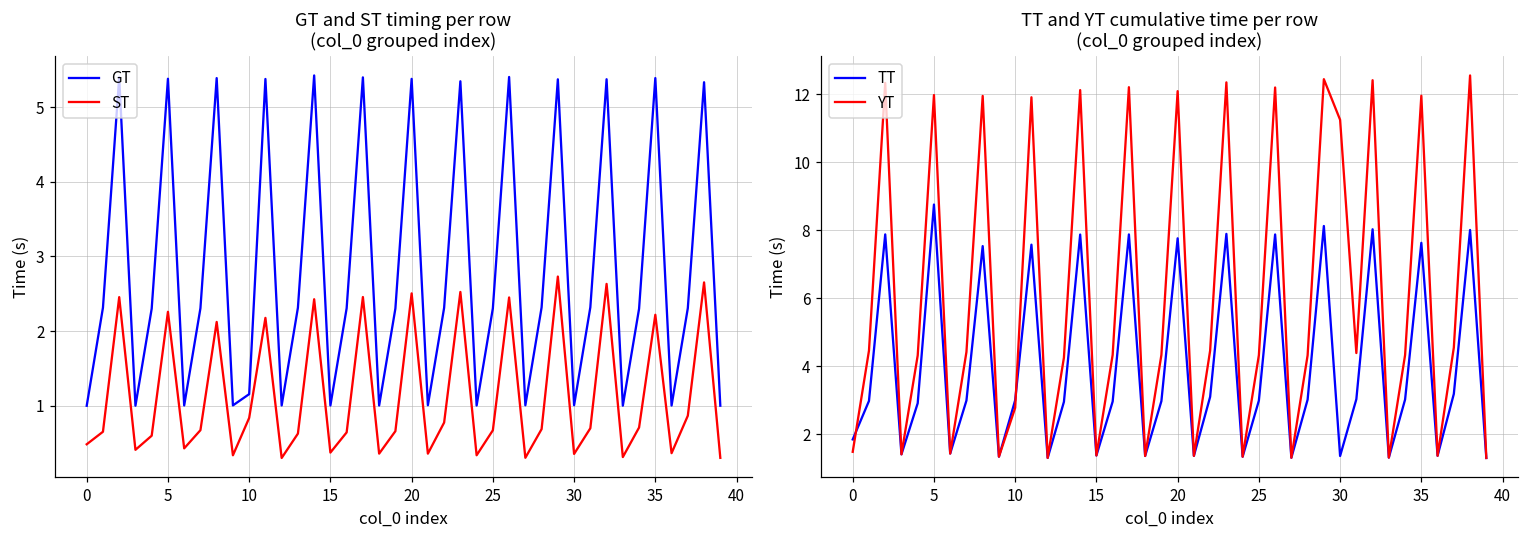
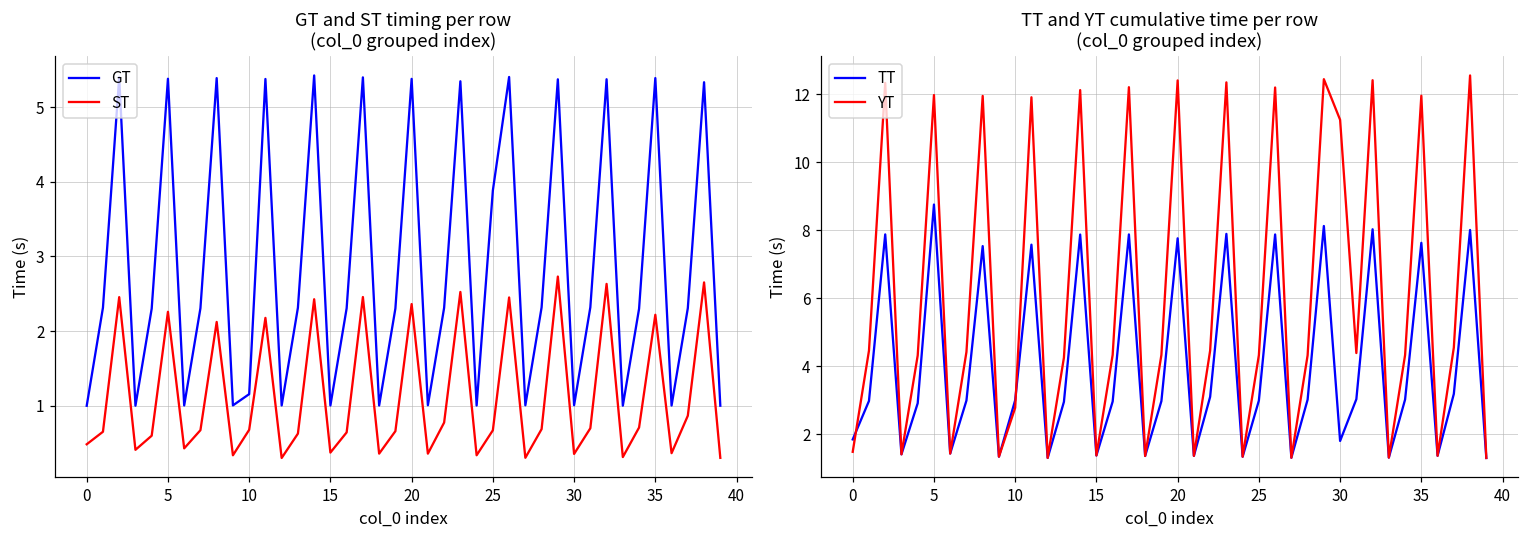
GT and ST timing per row (col_0 grouped index), ST, 10: 0.8 -> 0.7
GT and ST timing per row (col_0 grouped index), ST, 20: 2.5 -> 2.4
GT and ST timing per row (col_0 grouped index), GT, 25: 2.3 -> 3.9
TT and YT cumulative time per row (col_0 grouped index), YT, 20: 12.1 -> 12.4
TT and YT cumulative time per row (col_0 grouped index), TT, 30: 1.4 -> 1.8
